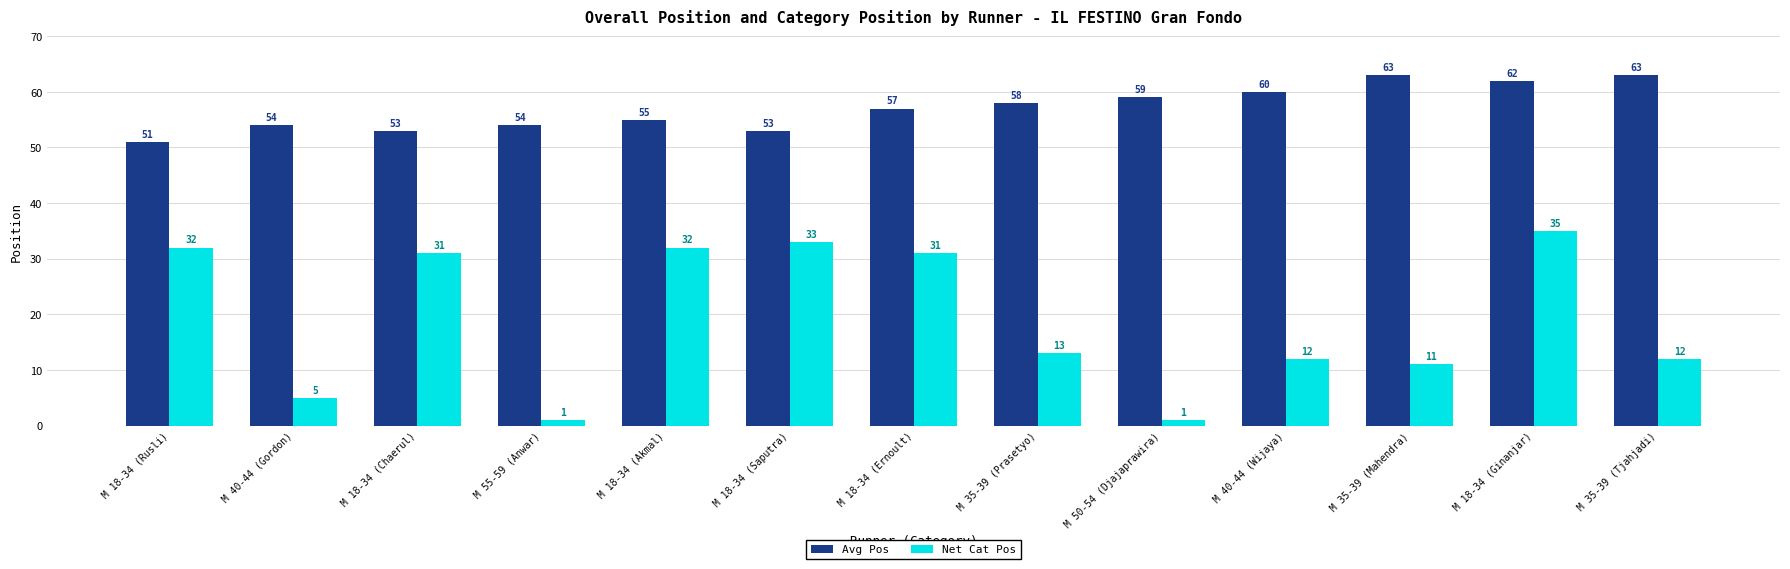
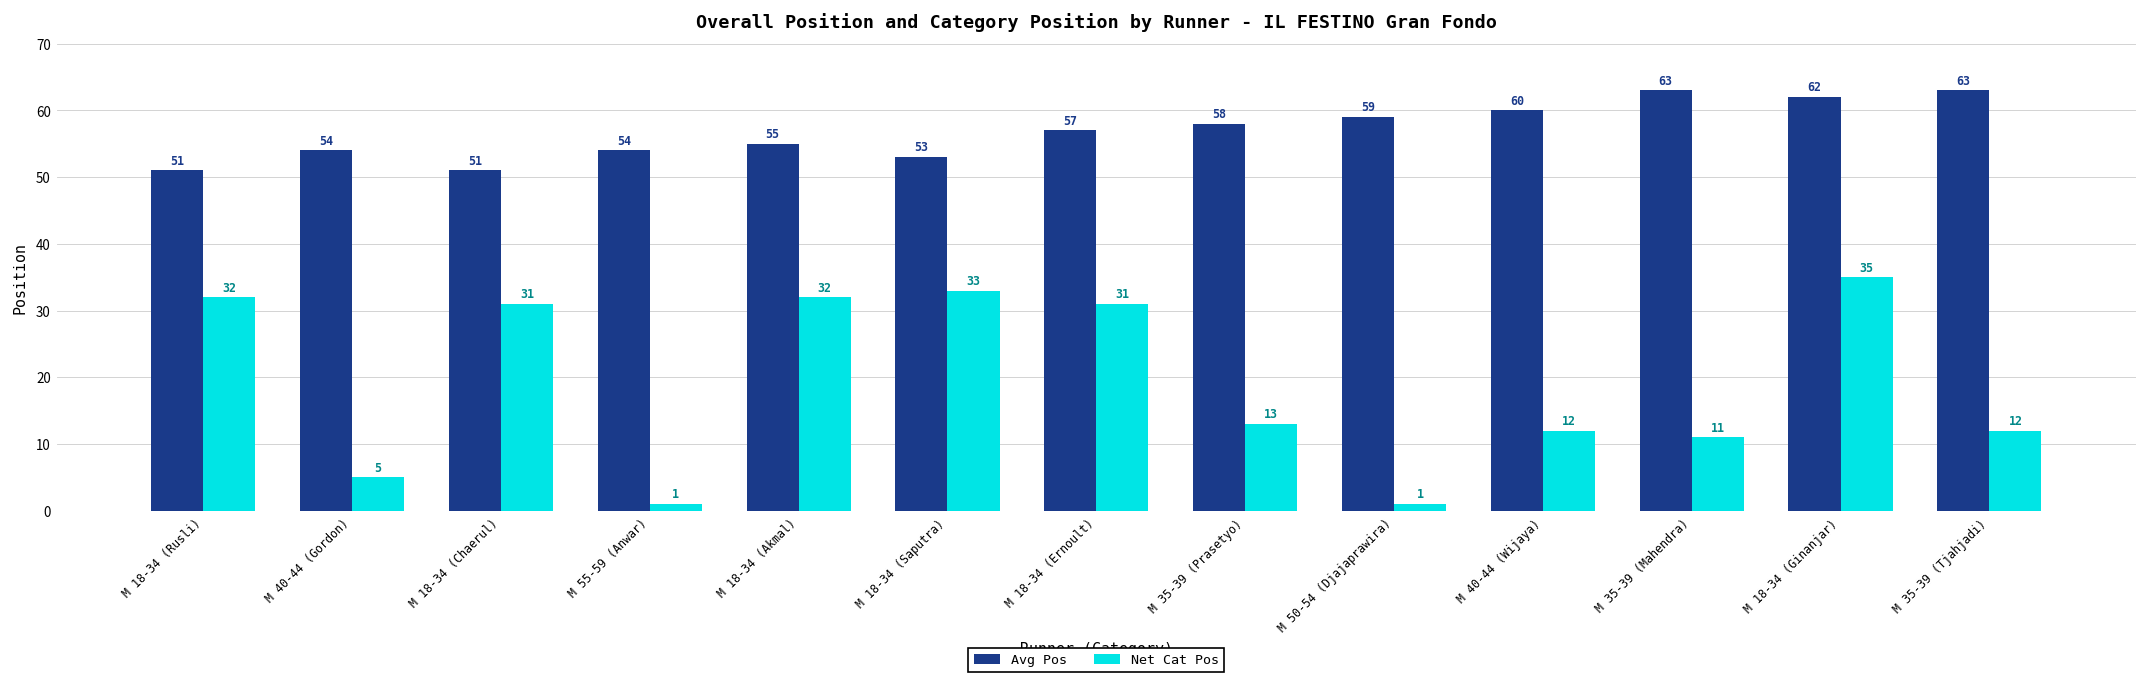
Avg Pos, M 18-34 (Chaerul): 53 -> 51
